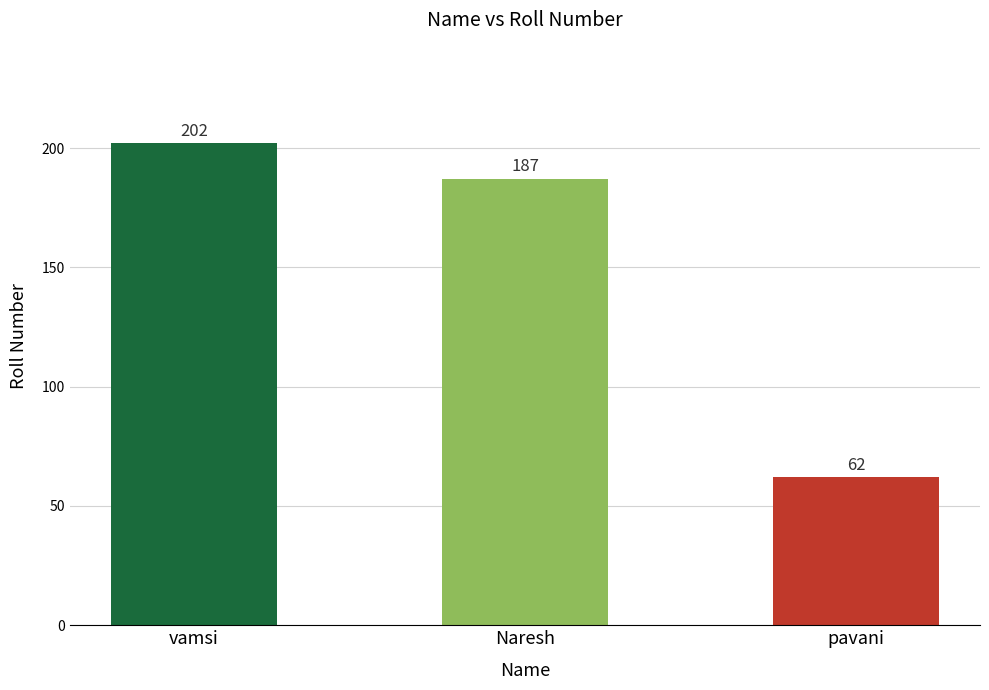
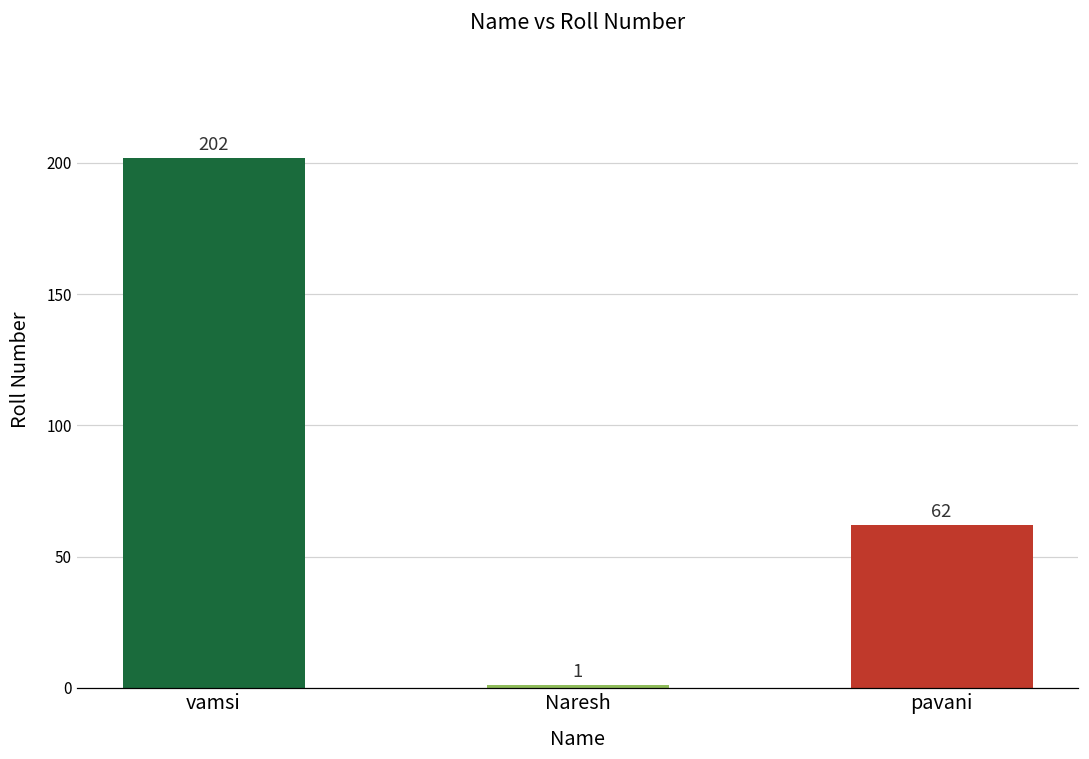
Naresh: 187 -> 1
